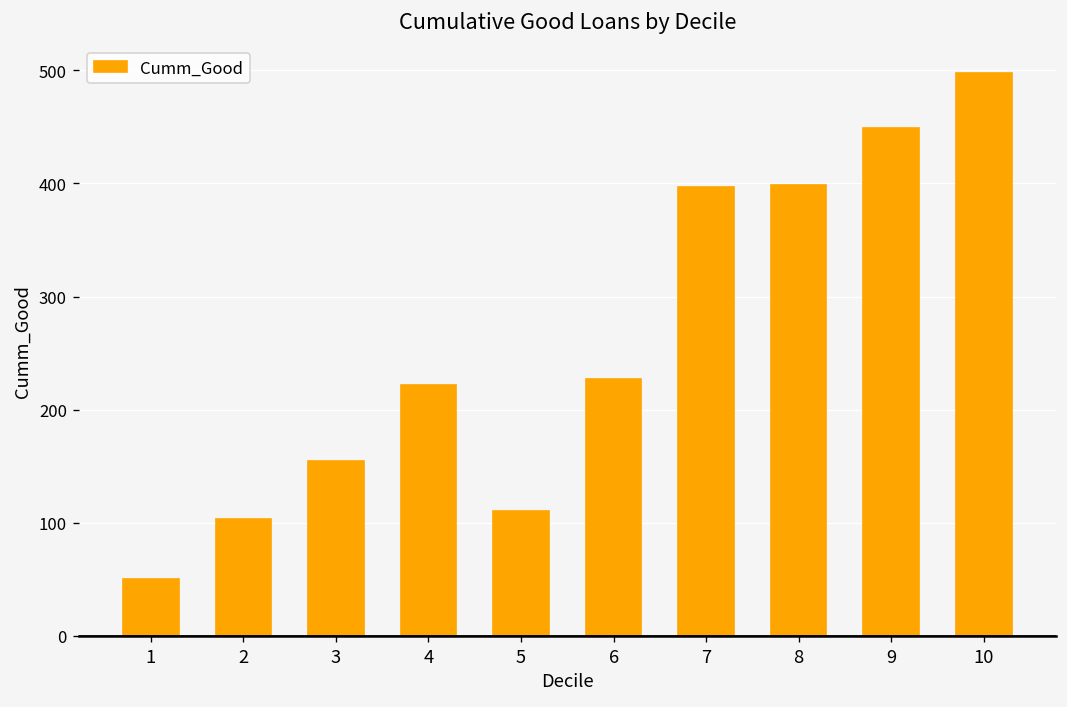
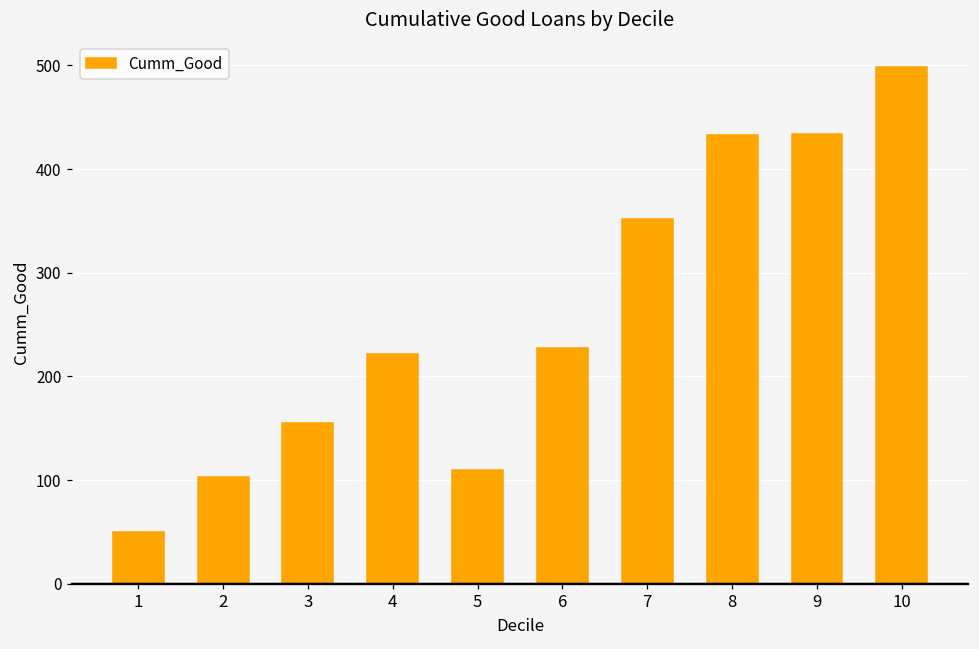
7: 400 -> 350
8: 400 -> 430
9: 450 -> 430
